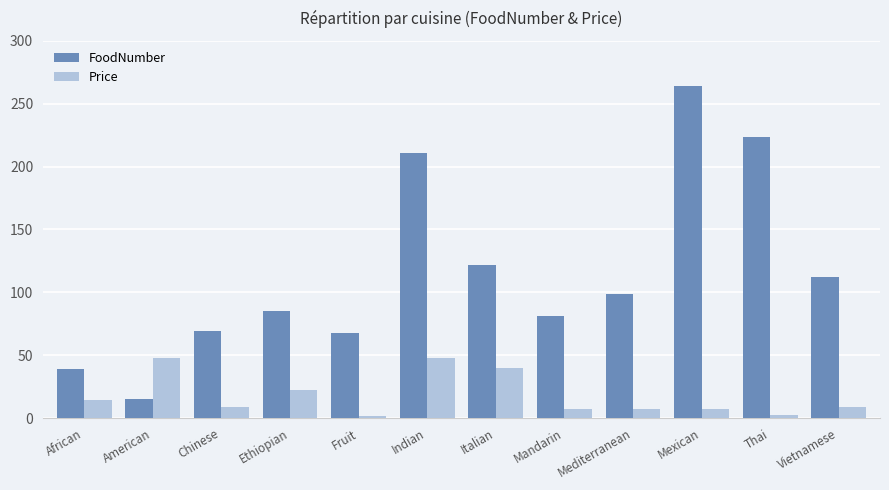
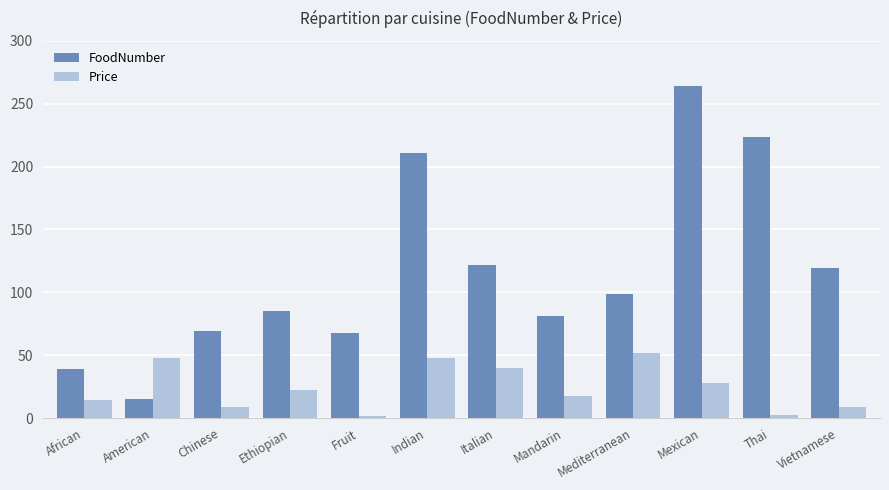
Price, Mandarin: 7 -> 18
Price, Mediterranean: 7 -> 52
Price, Mexican: 7 -> 28
FoodNumber, Vietnamese: 112 -> 119
